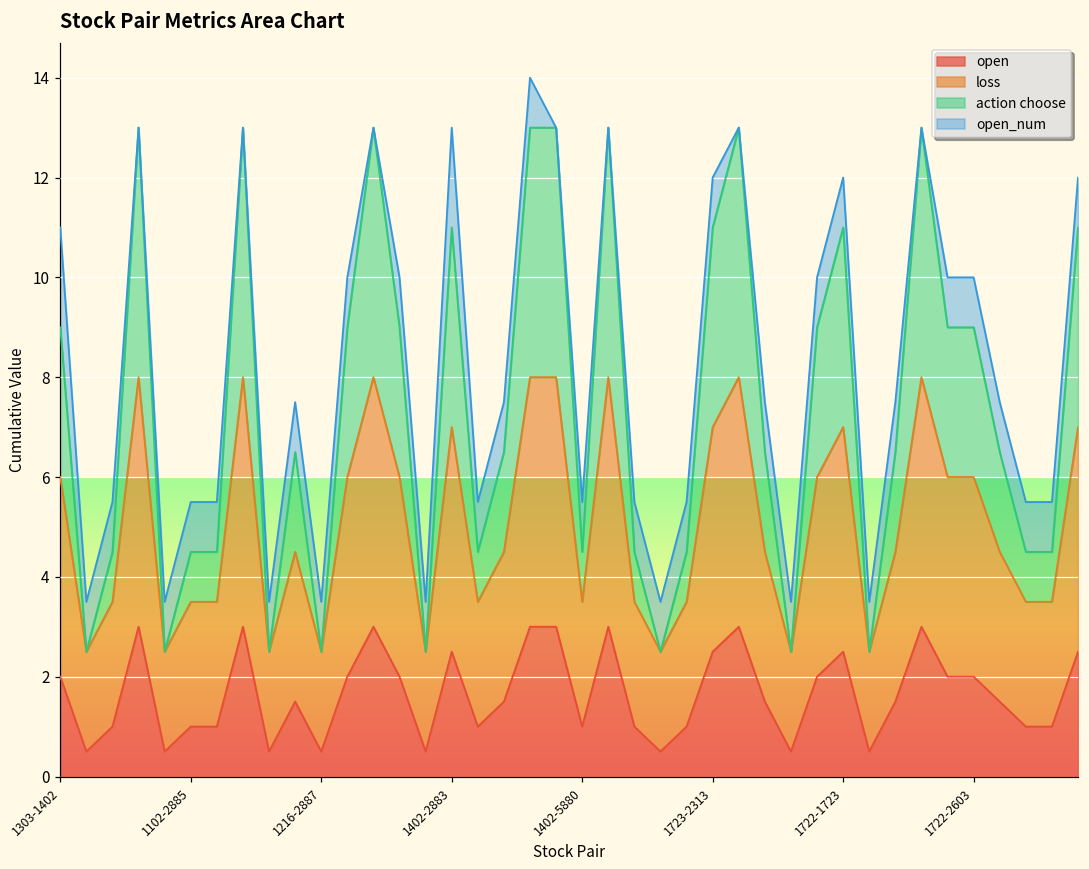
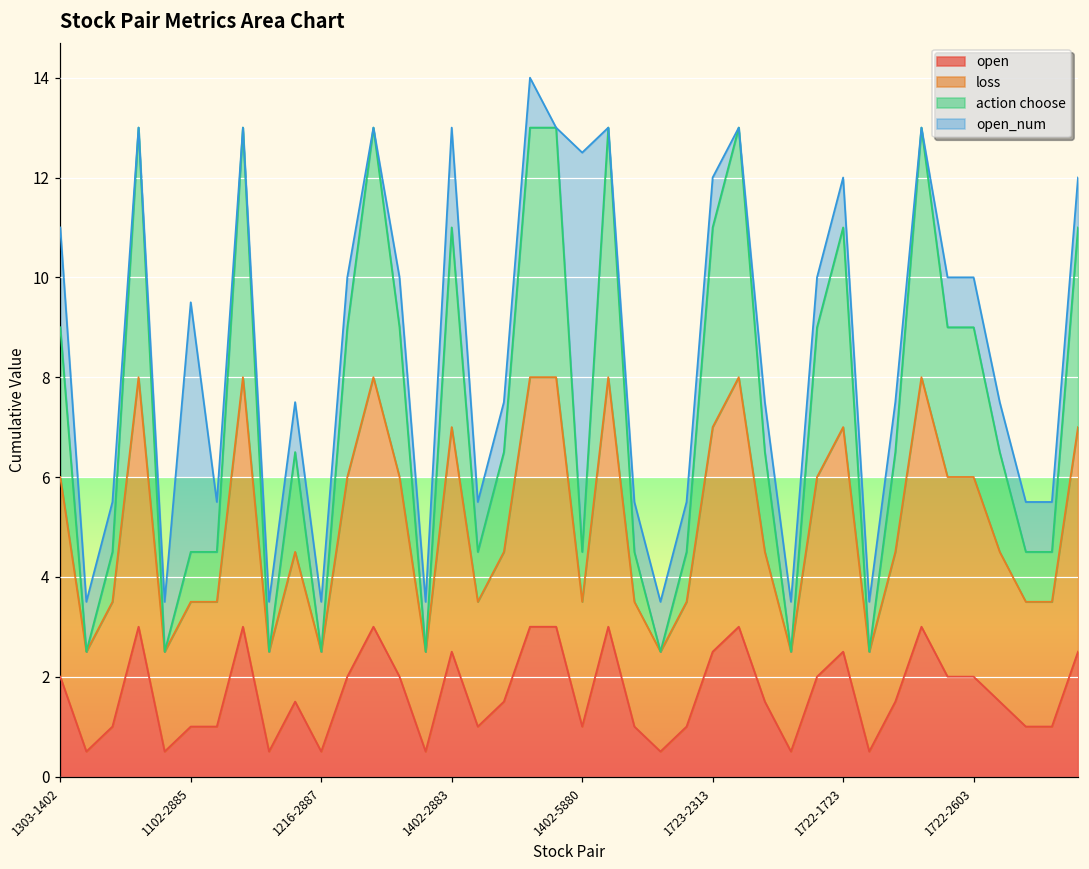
open_num, 1102-2885: 1 -> 5
open_num, 1402-5880: 1 -> 8
